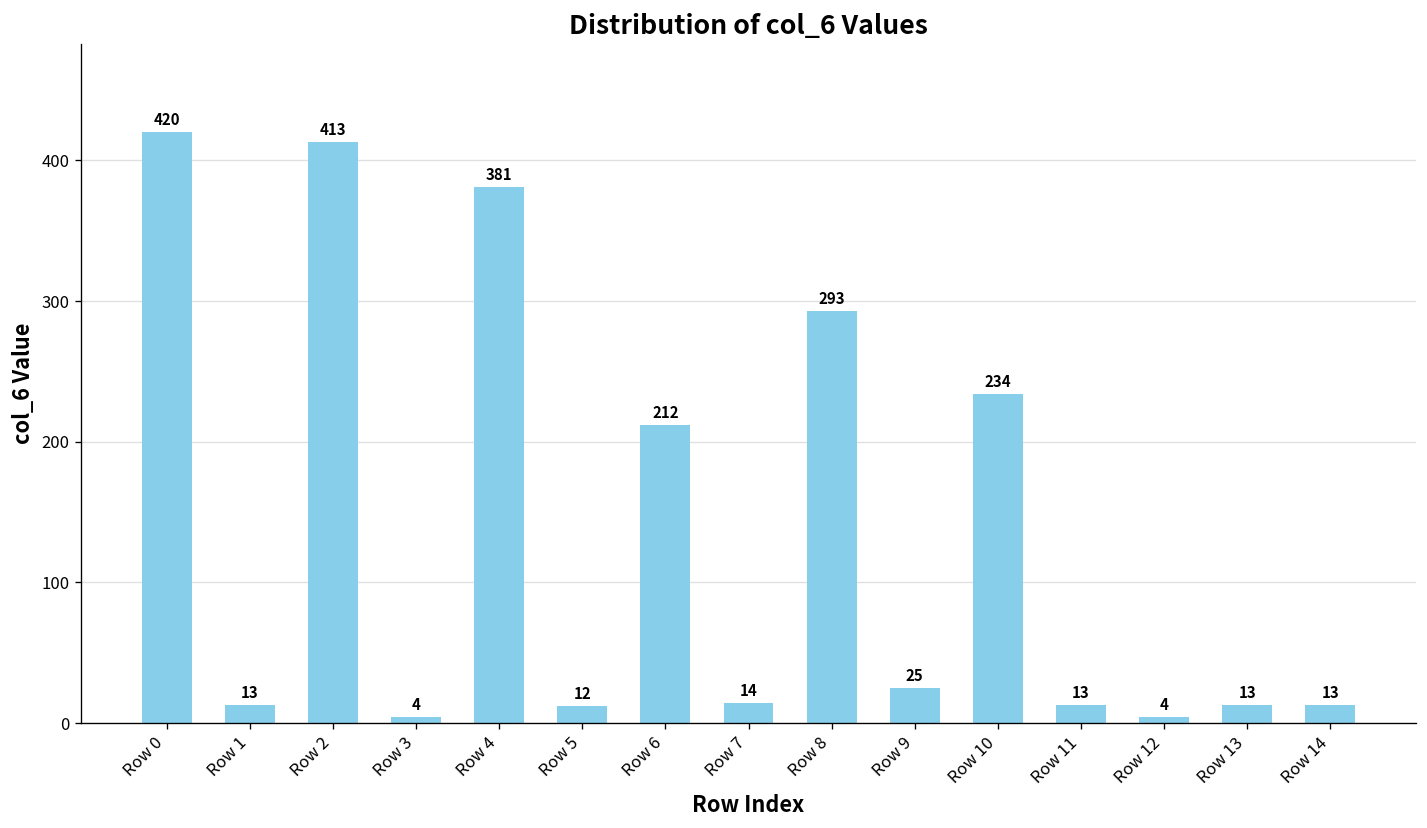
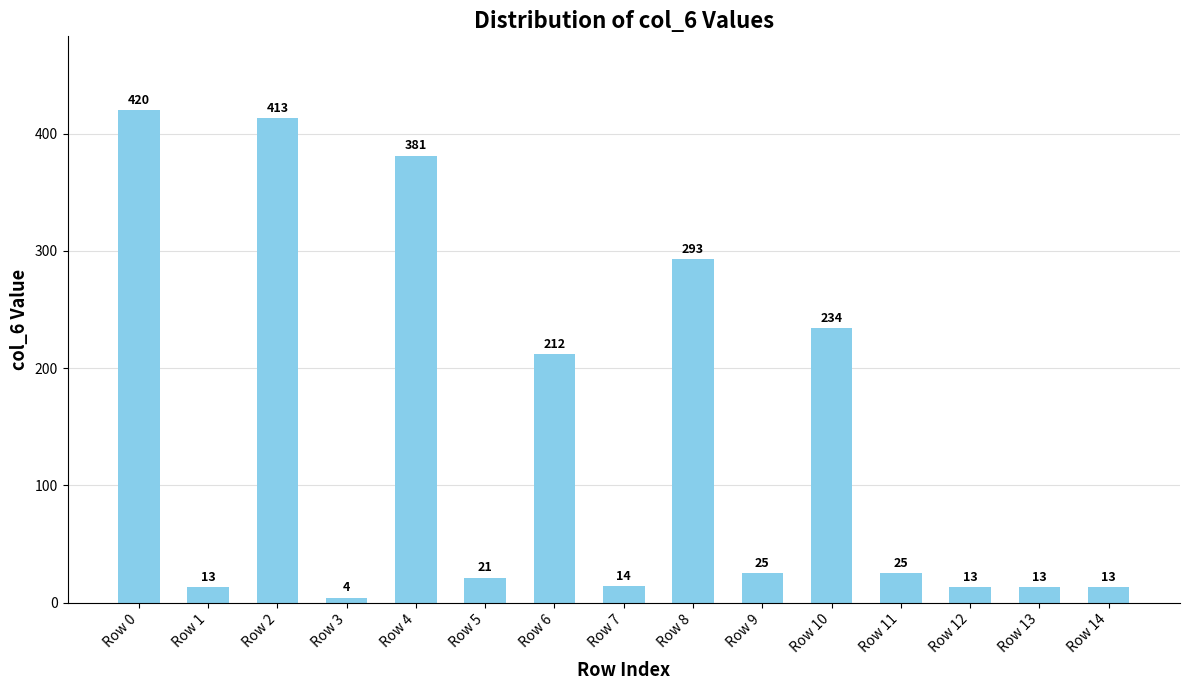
Row 5: 12 -> 21
Row 11: 13 -> 25
Row 12: 4 -> 13
